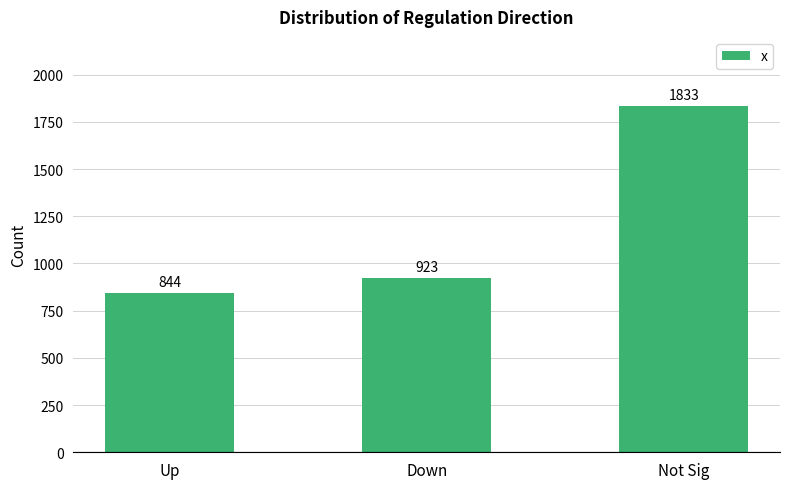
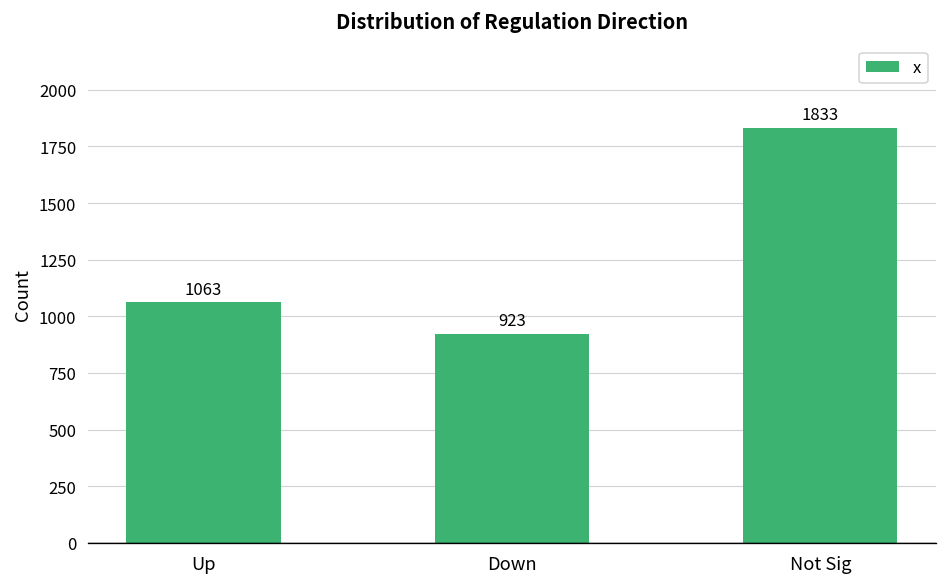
Up: 844 -> 1063
